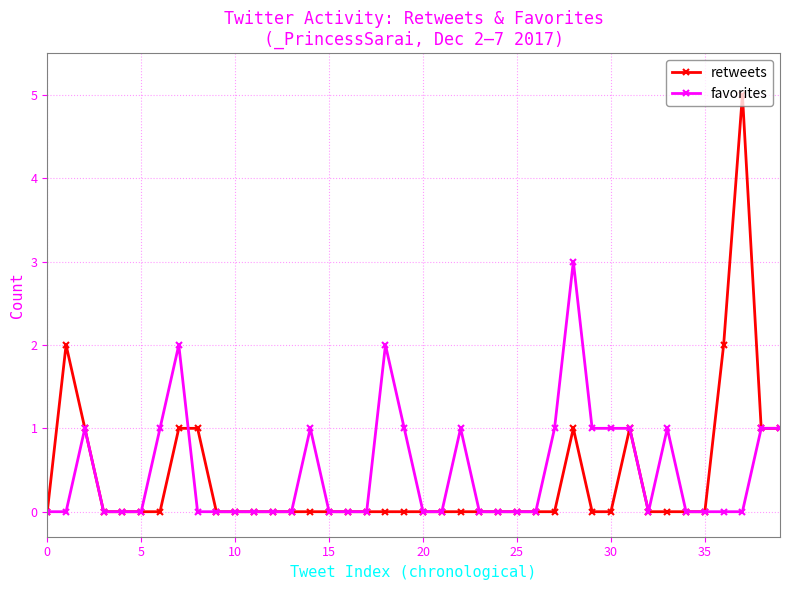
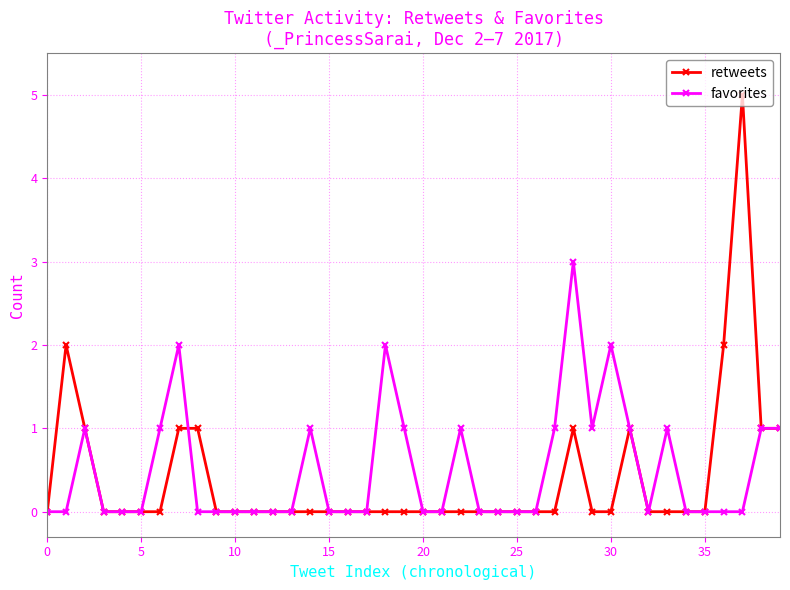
favorites, 30: 1 -> 2
